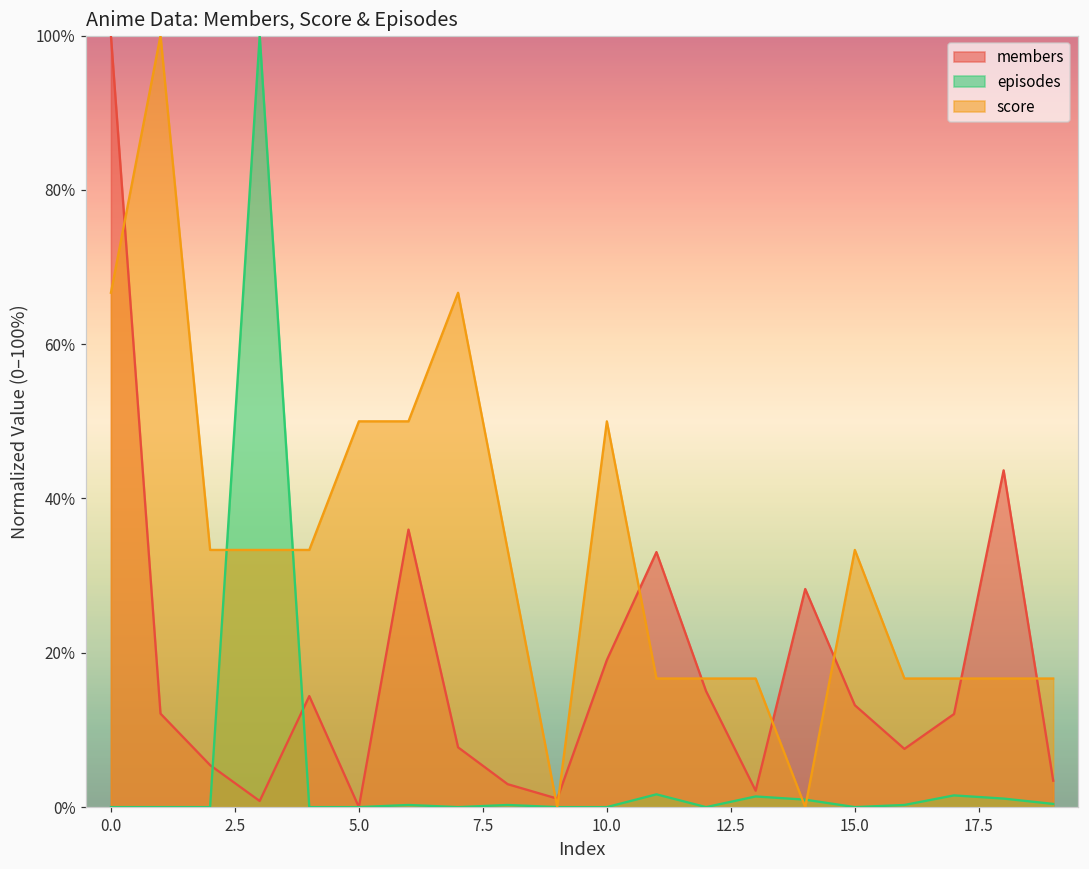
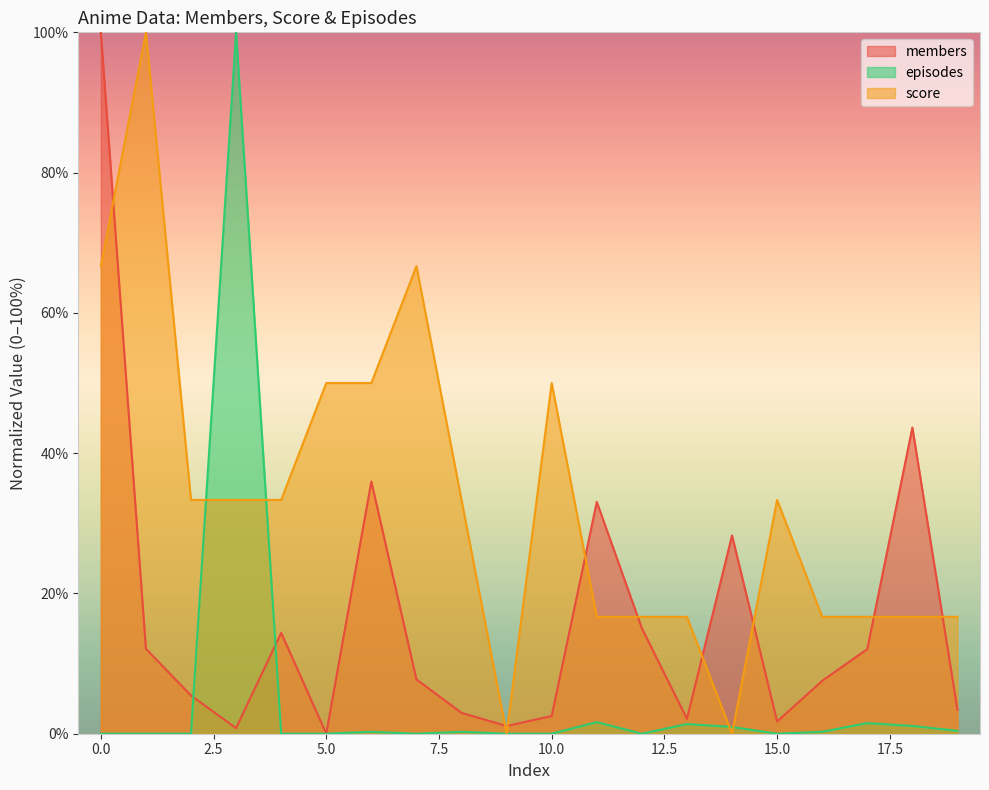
members, 10.0: 19% -> 3%
members, 15.0: 13% -> 2%
